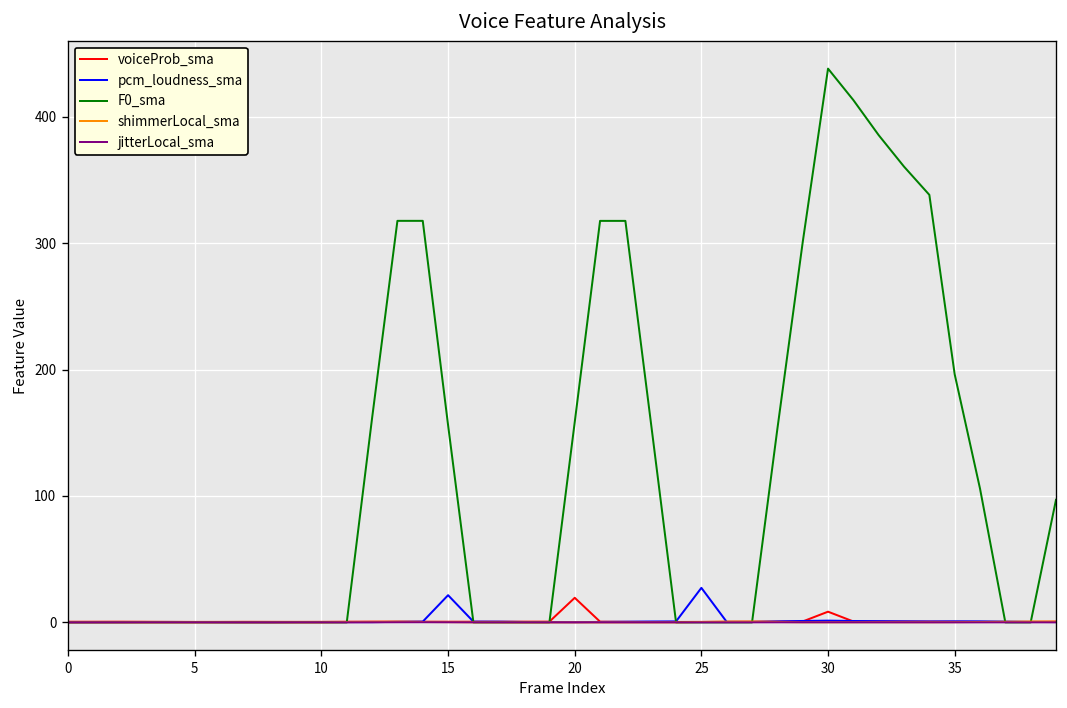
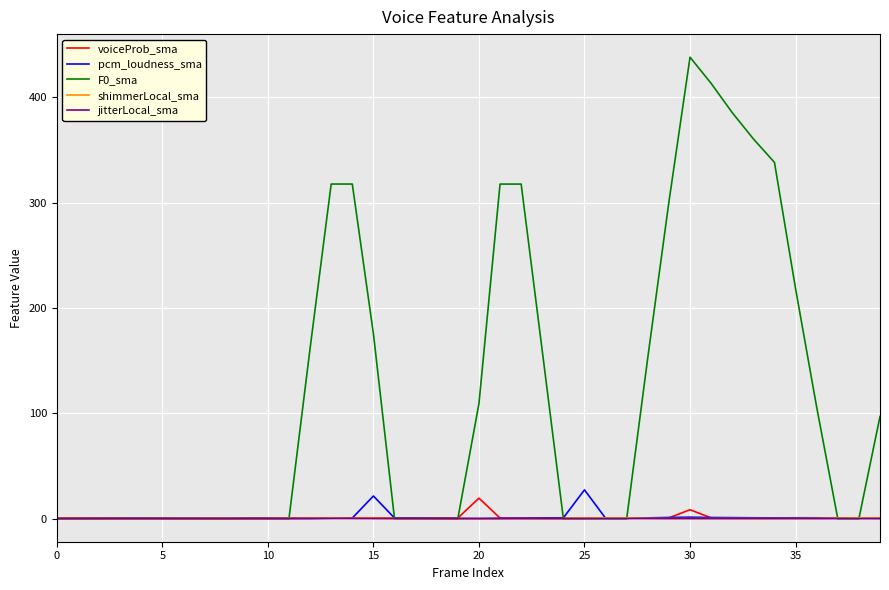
F0_sma, 15: 156 -> 176
F0_sma, 20: 158 -> 109
F0_sma, 35: 196 -> 218
